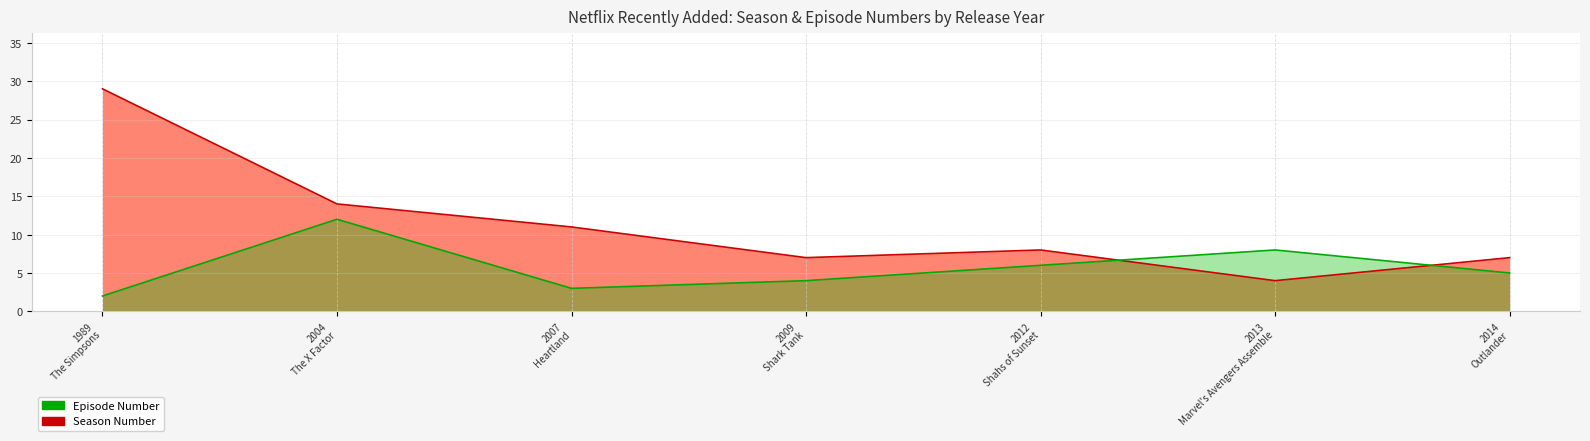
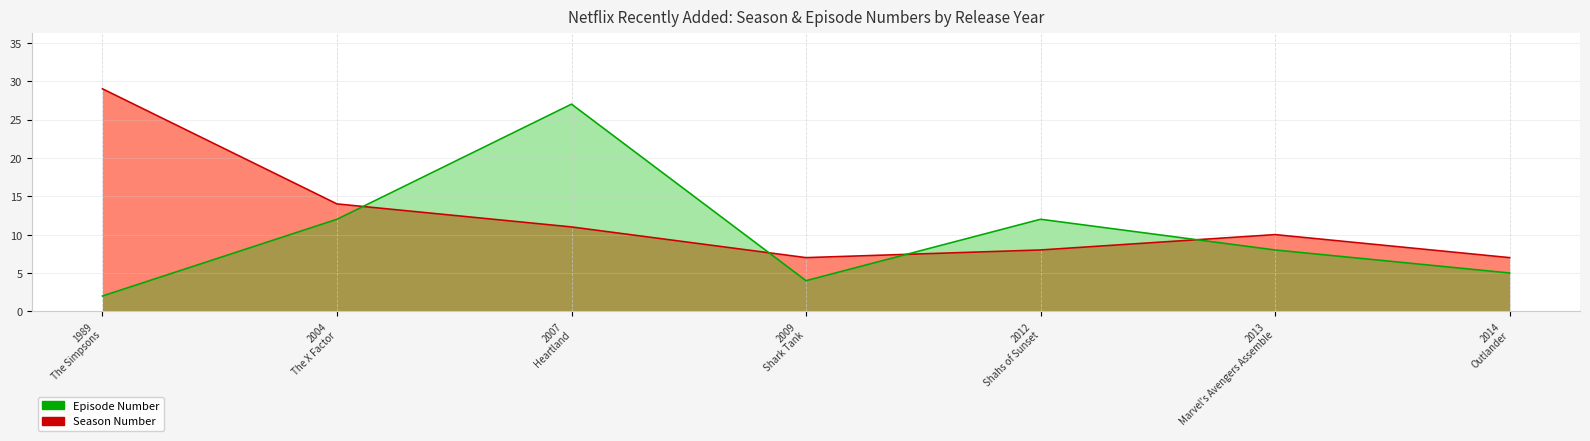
Episode Number, 2007 Heartland: 3 -> 27
Episode Number, 2012 Shahs of Sunset: 6 -> 12
Season Number, 2013 Marvel's Avengers Assemble: 4 -> 10
